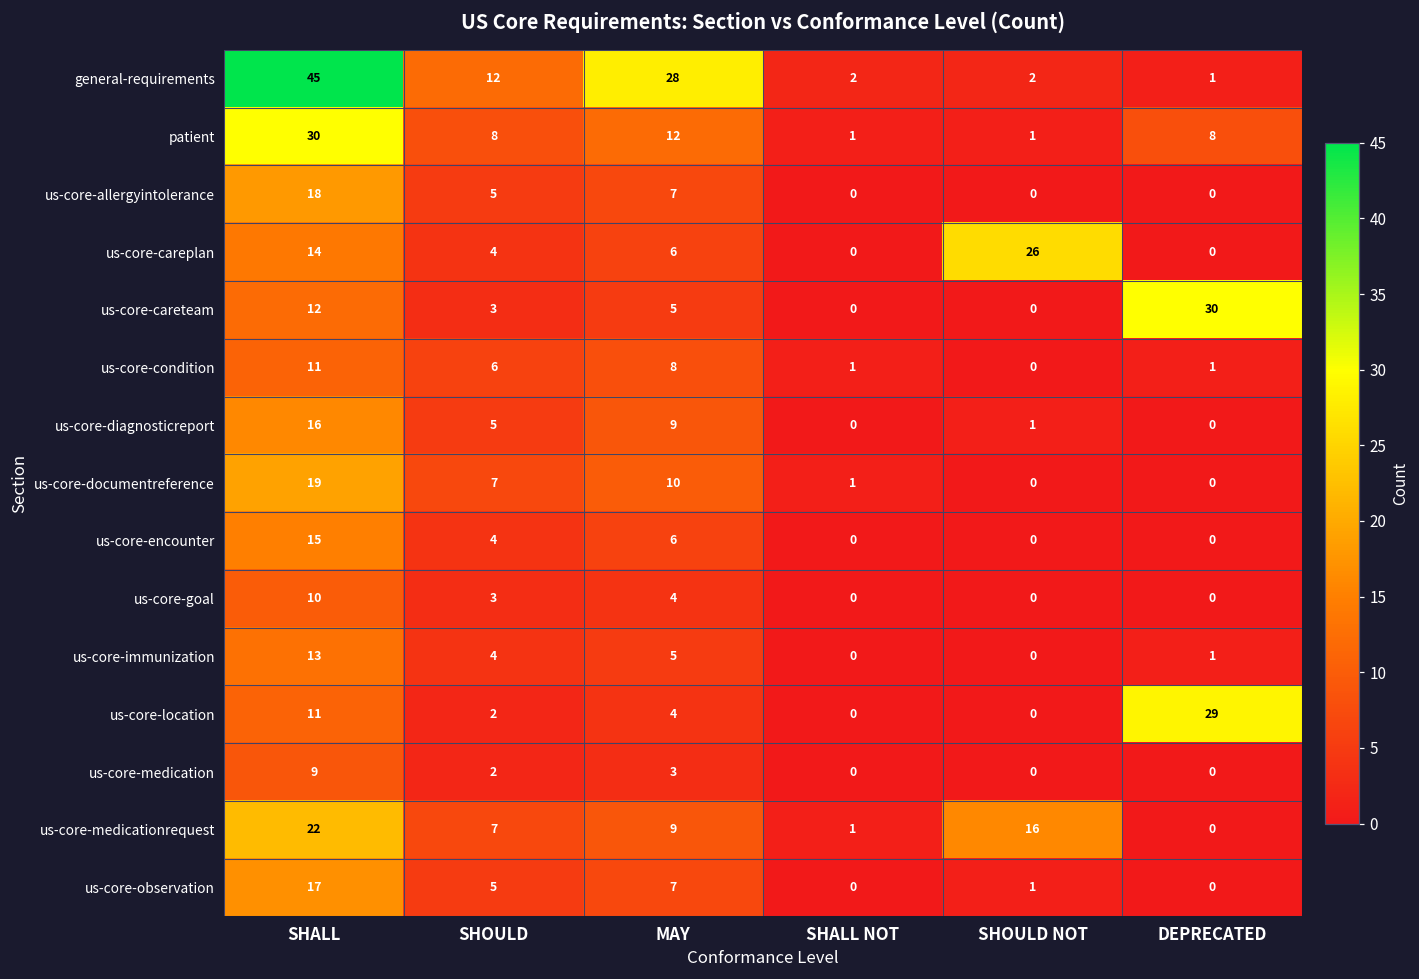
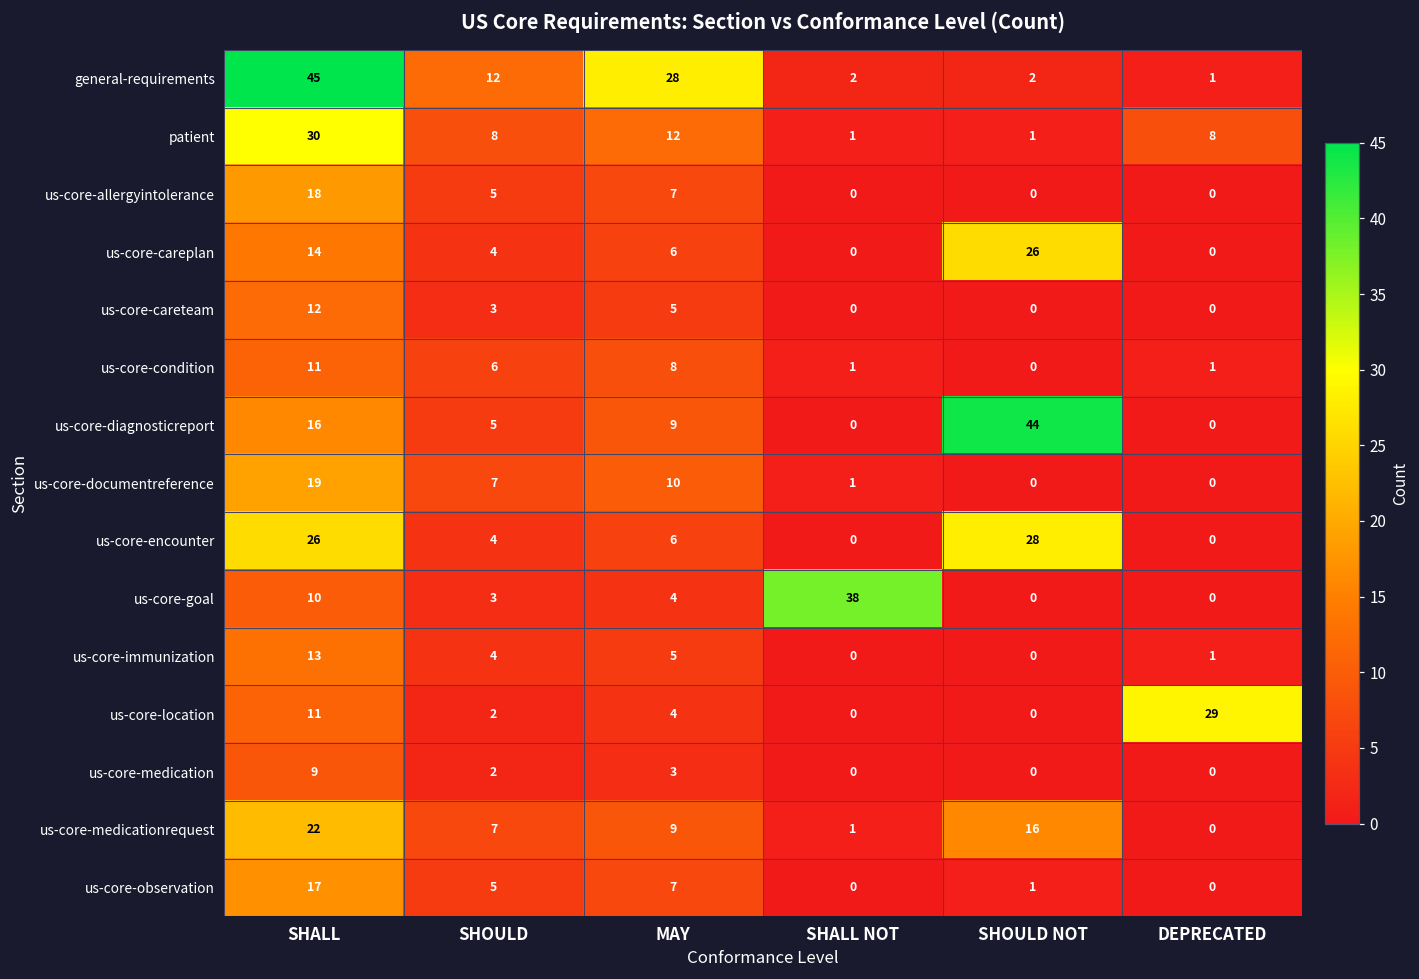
us-core-careteam, DEPRECATED: 30 -> 0
us-core-diagnosticreport, SHOULD NOT: 1 -> 44
us-core-encounter, SHALL: 15 -> 26
us-core-encounter, SHOULD NOT: 0 -> 28
us-core-goal, SHALL NOT: 0 -> 38
